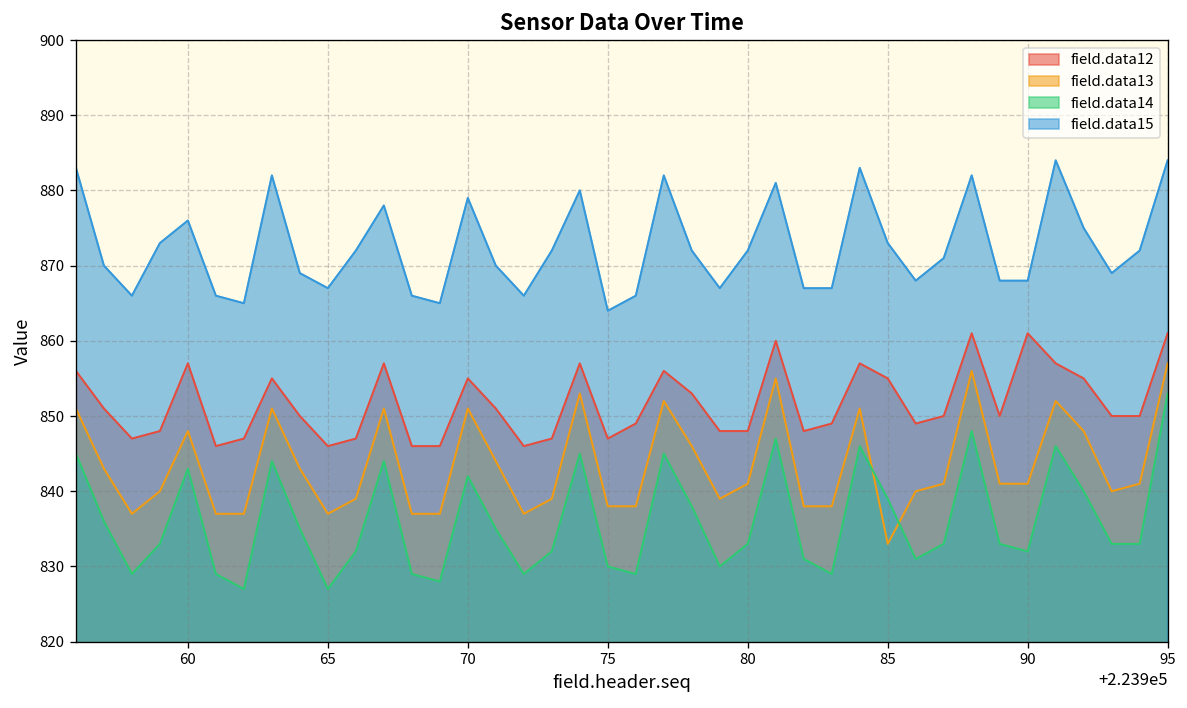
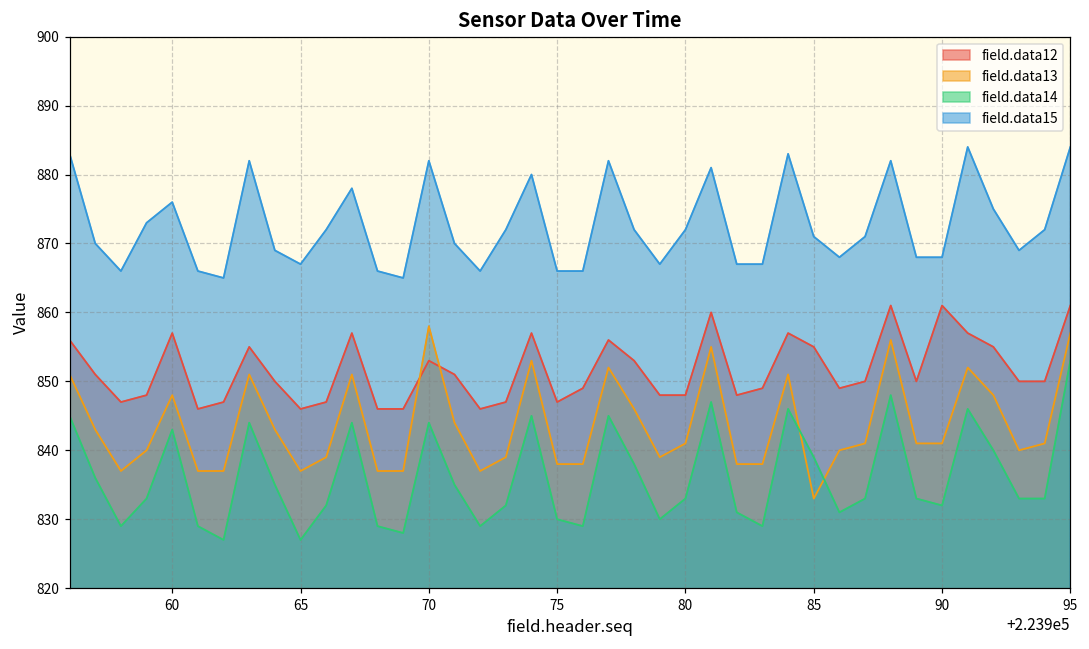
field.data12, 70: 855 -> 853
field.data13, 70: 851 -> 858
field.data14, 70: 842 -> 844
field.data15, 70: 879 -> 882
field.data15, 75: 864 -> 866
field.data15, 85: 873 -> 871
